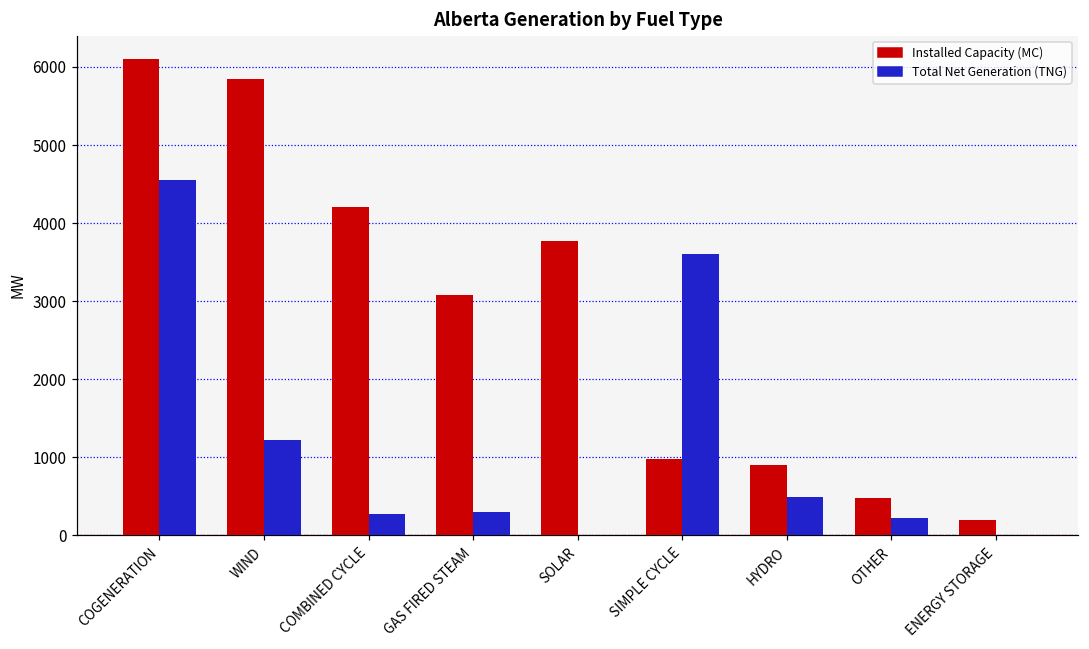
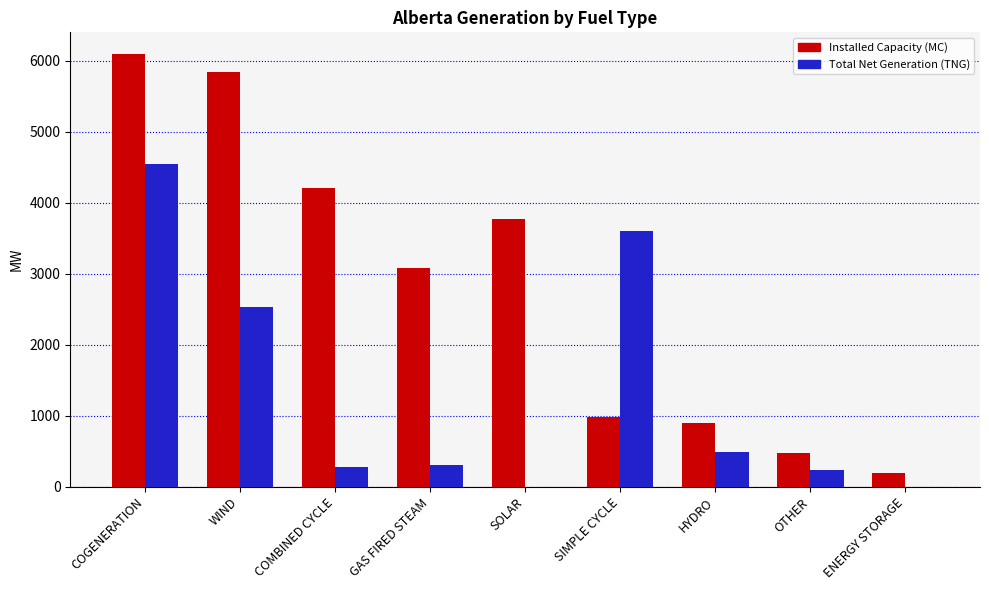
Total Net Generation (TNG), WIND: 1200 -> 2500
